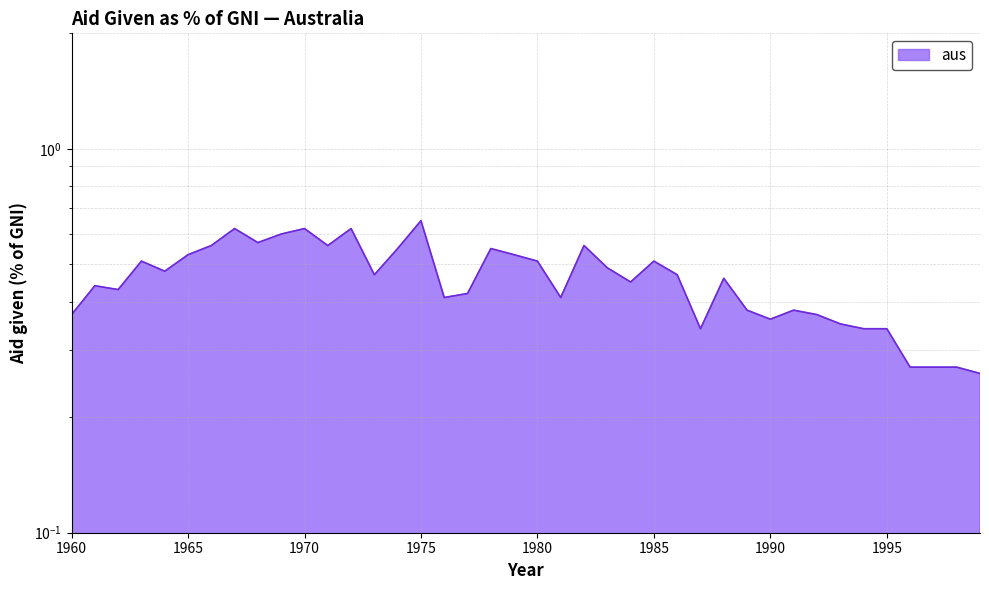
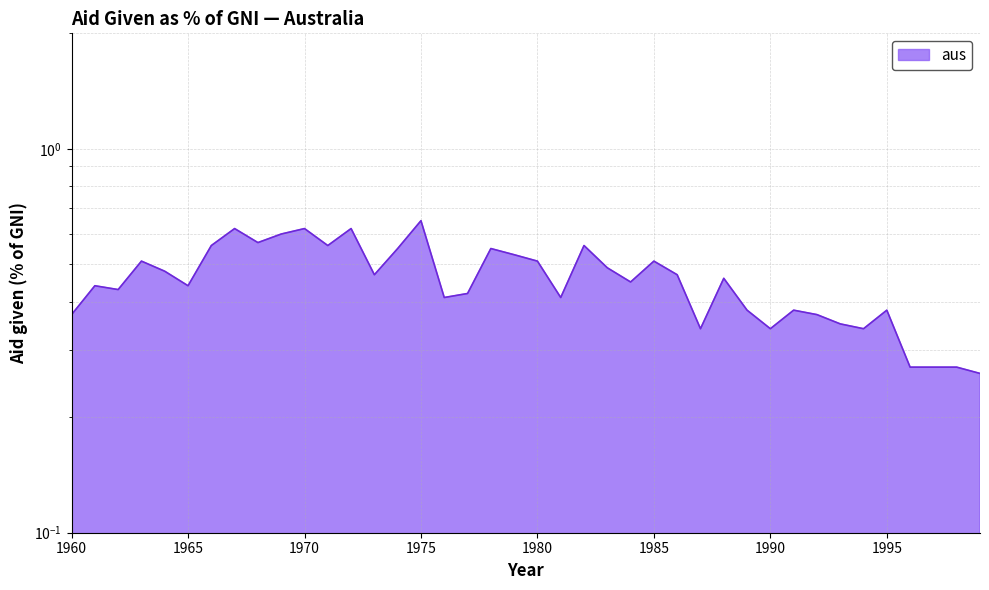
1965: 0.53 -> 0.44
1990: 0.36 -> 0.34
1995: 0.34 -> 0.38
